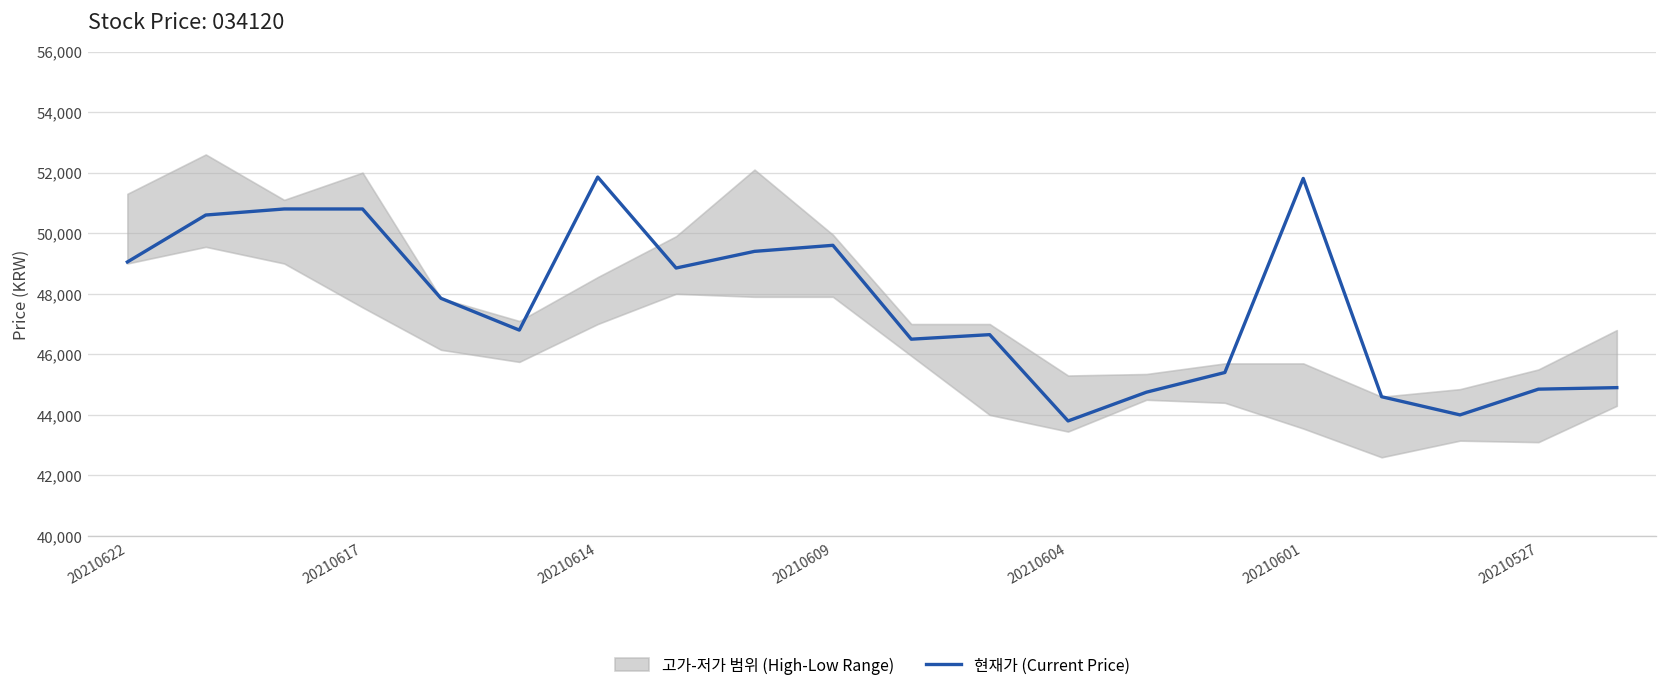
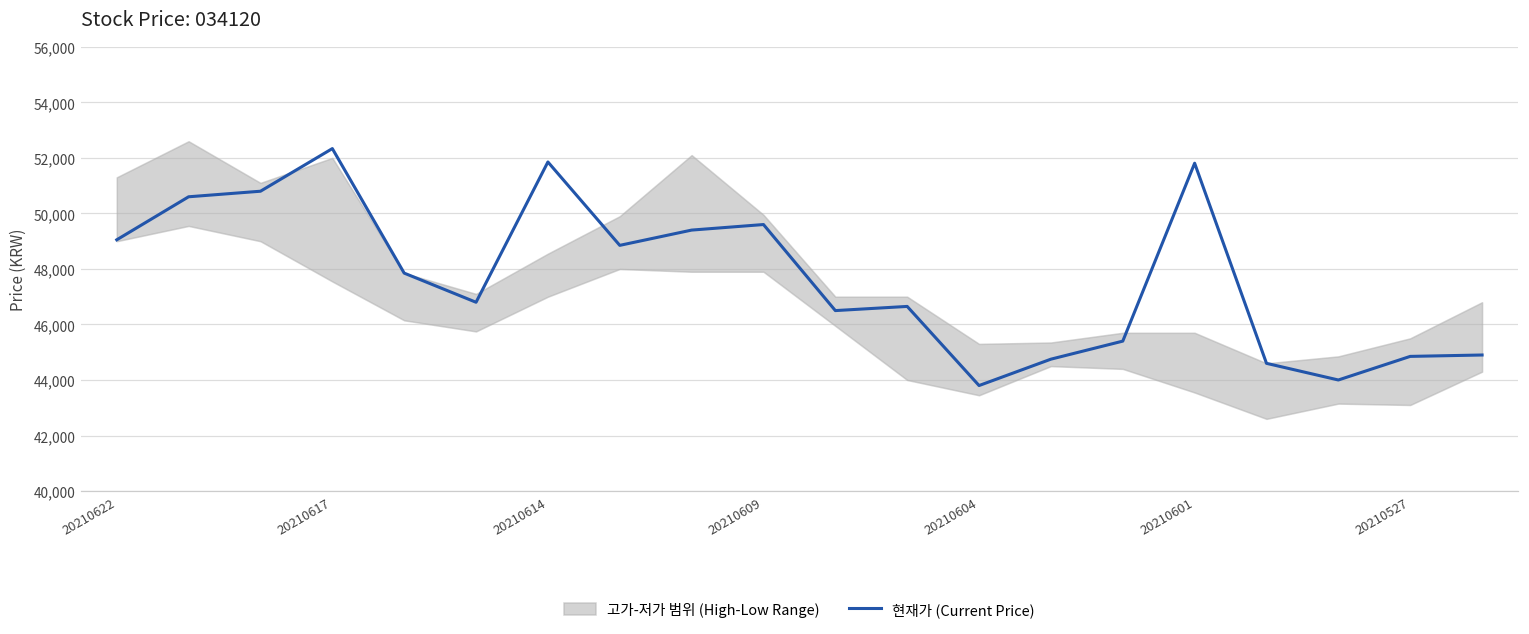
현재가 (Current Price), 20210617: 50,800 -> 52,300
